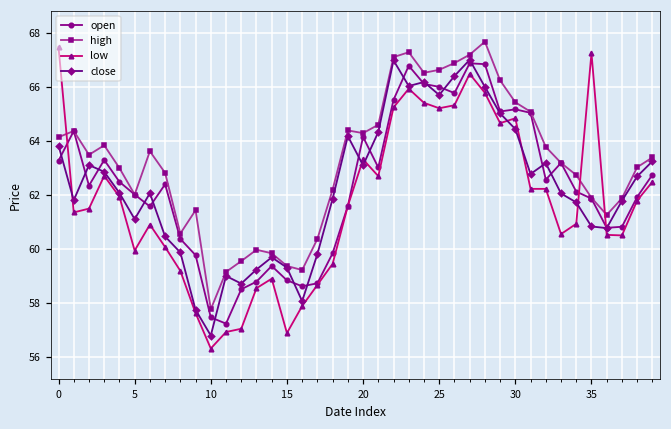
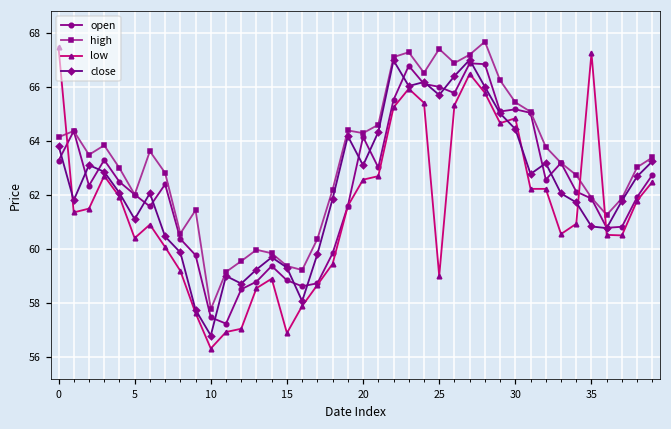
low, 5: 60.0 -> 60.4
low, 20: 63.3 -> 62.6
high, 25: 66.6 -> 67.4
low, 25: 65.2 -> 59.0
